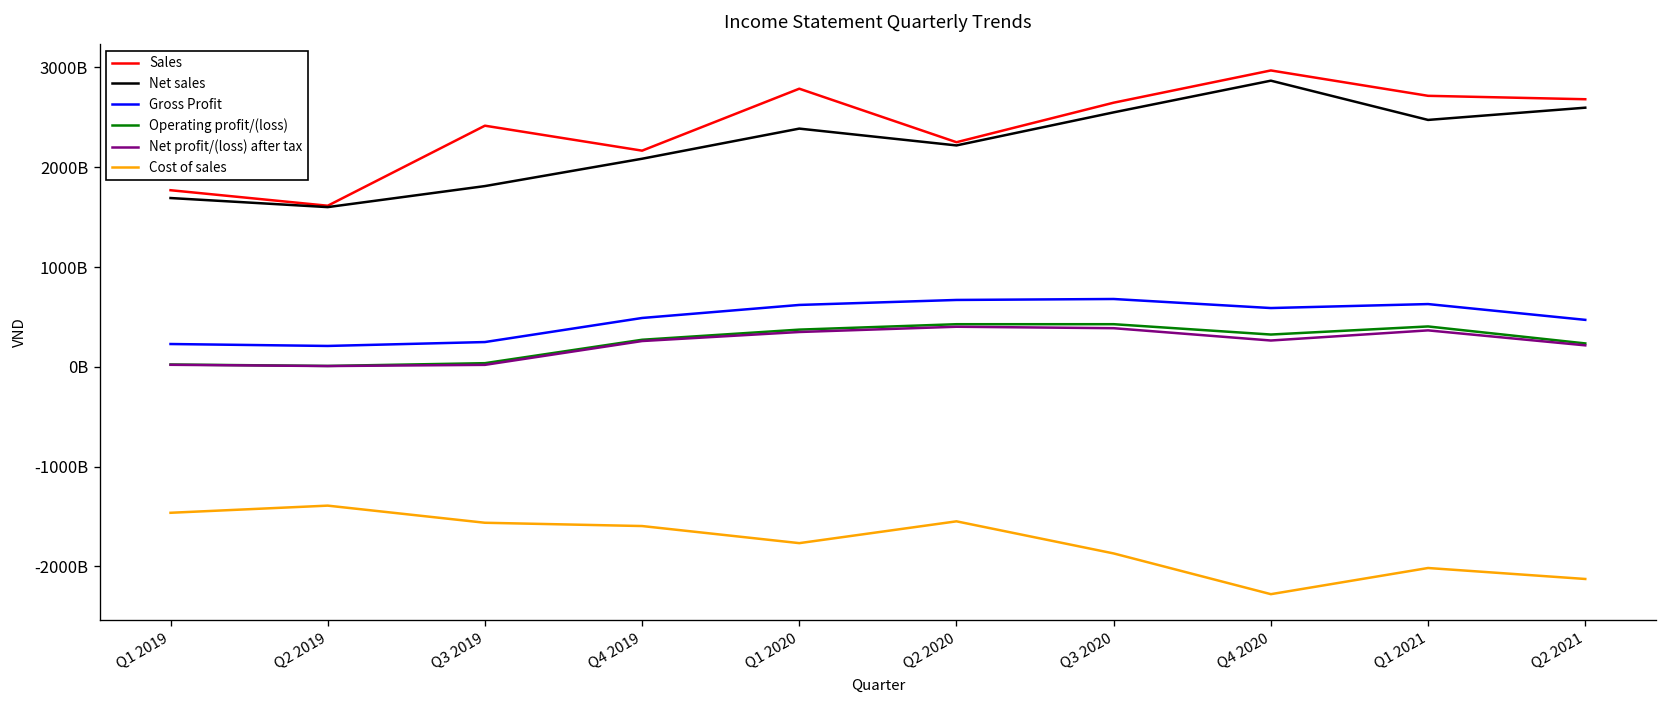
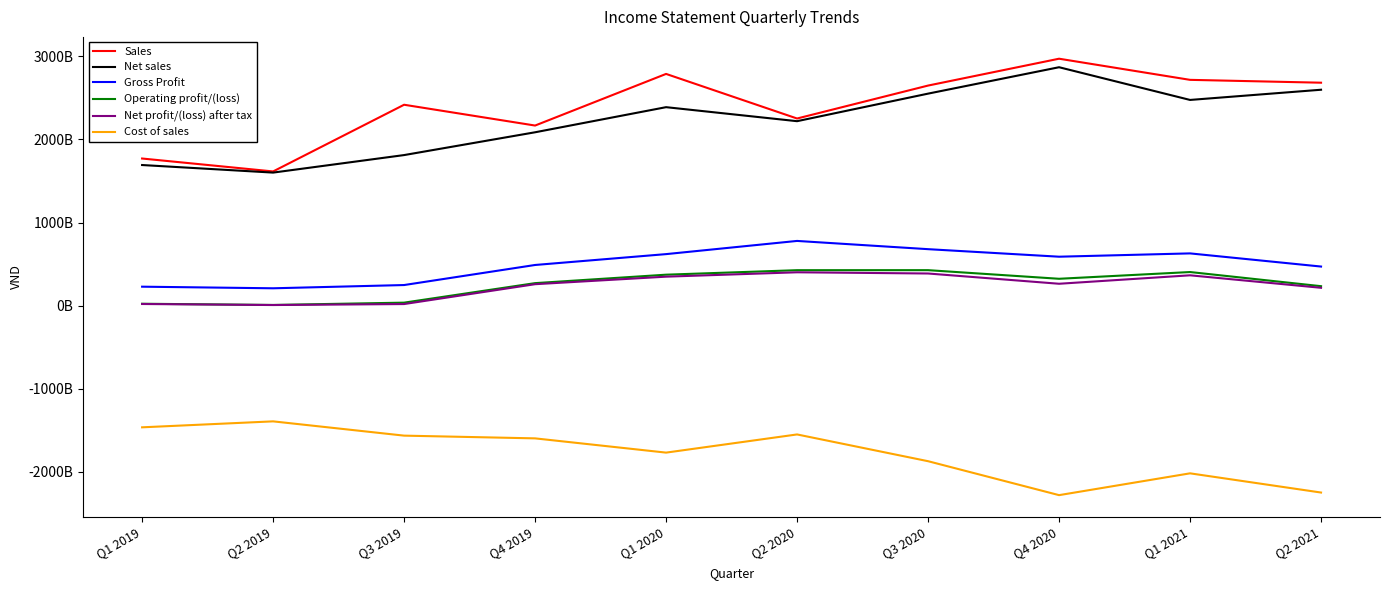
Gross Profit, Q2 2020: 700000000000 -> 800000000000
Cost of sales, Q2 2021: -2100000000000 -> -2200000000000
